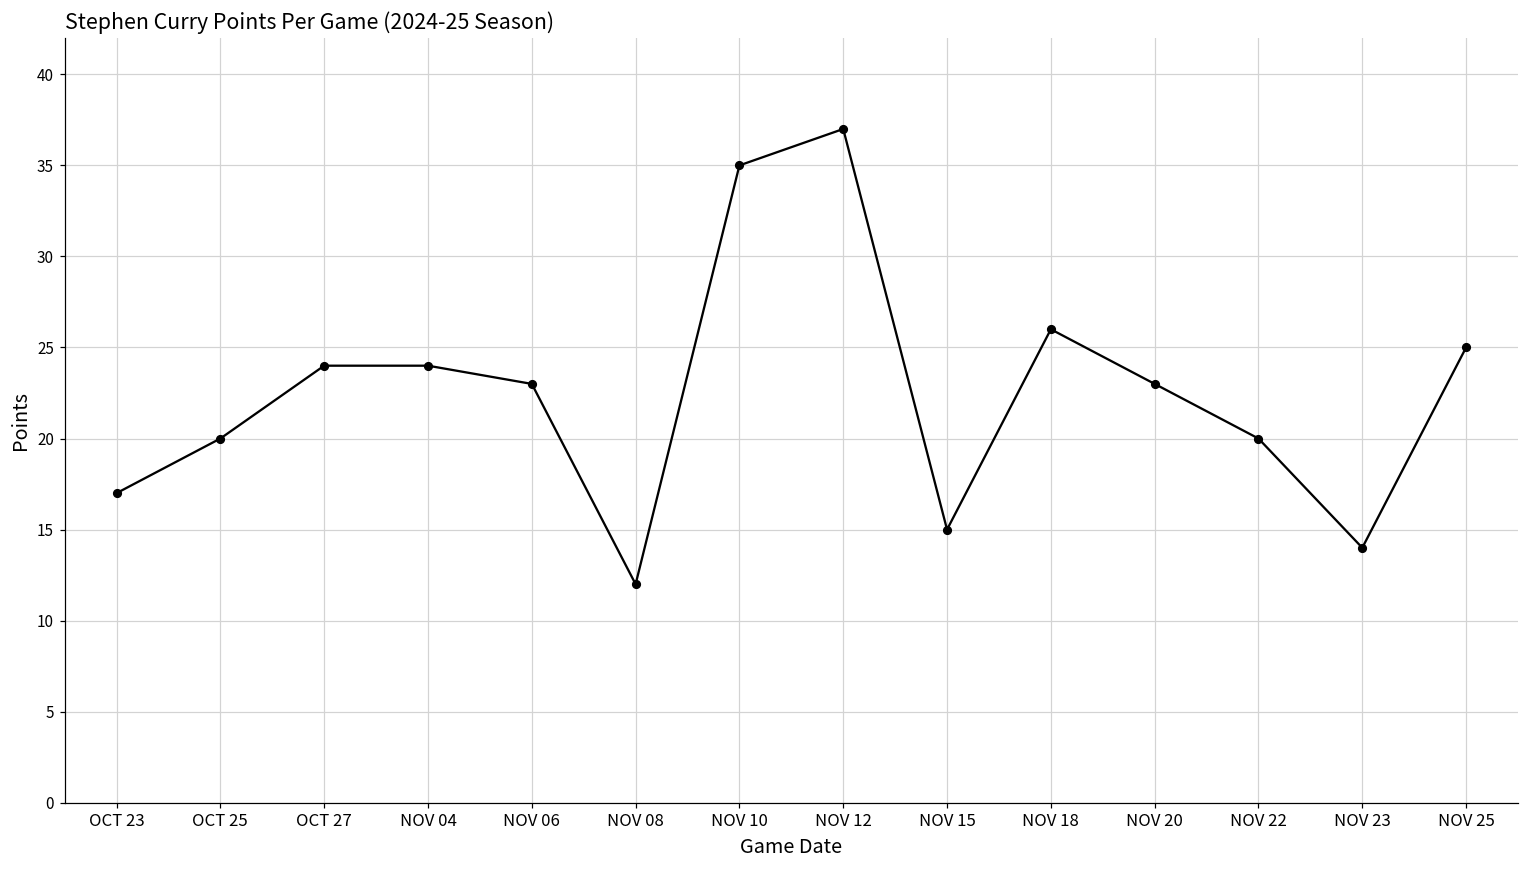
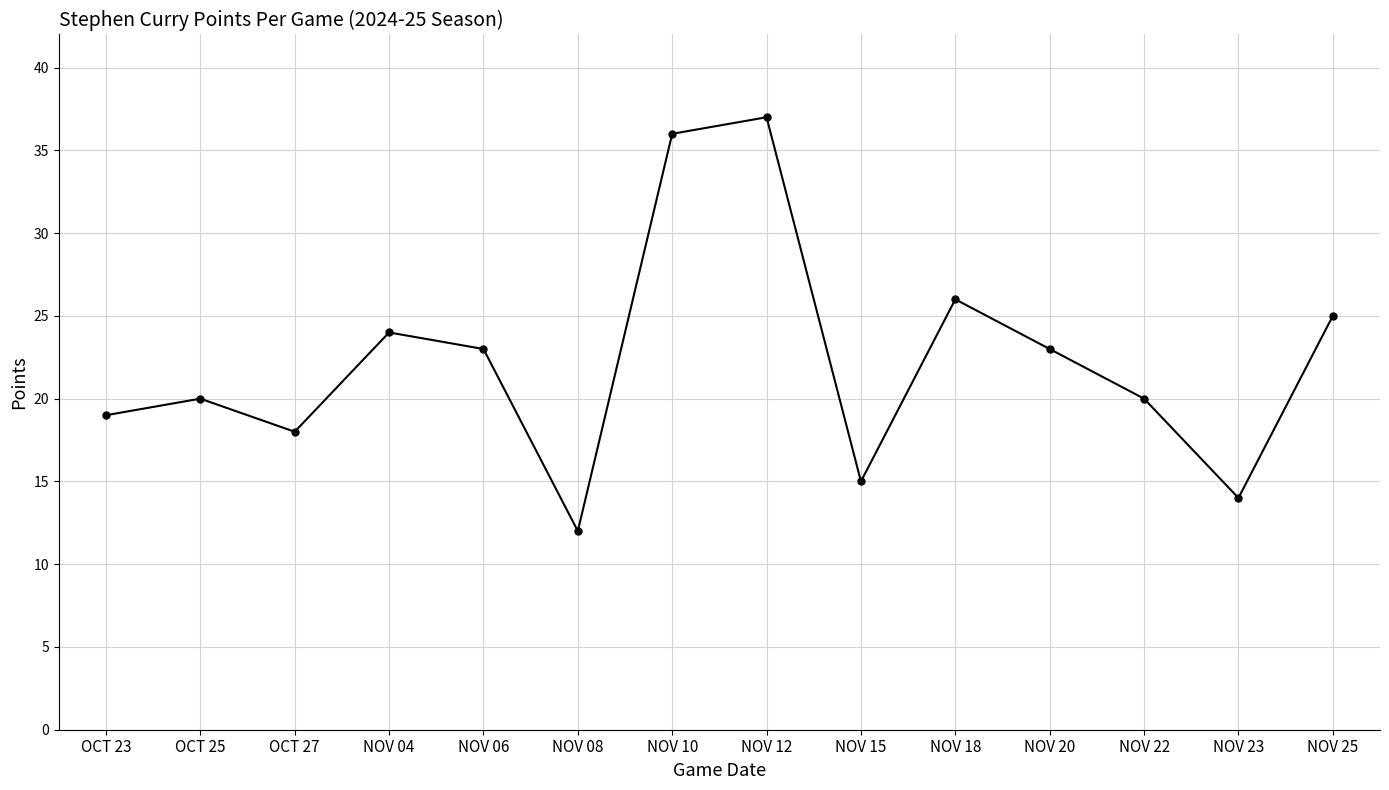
OCT 23: 17 -> 19
OCT 27: 24 -> 18
NOV 10: 35 -> 36
